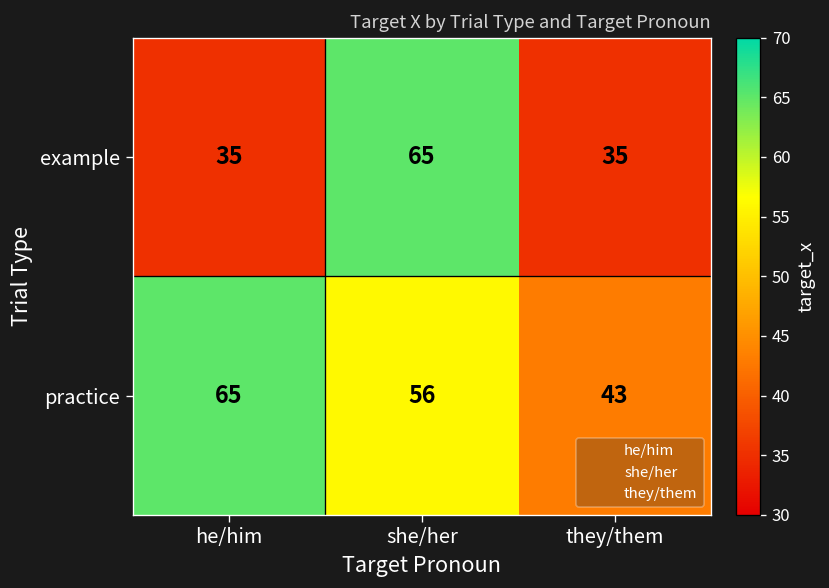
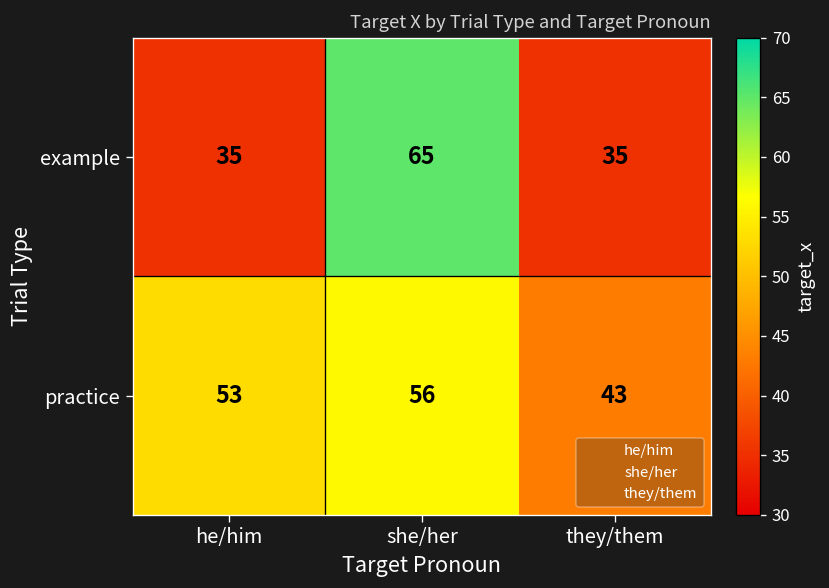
practice, he/him: 65 -> 53
